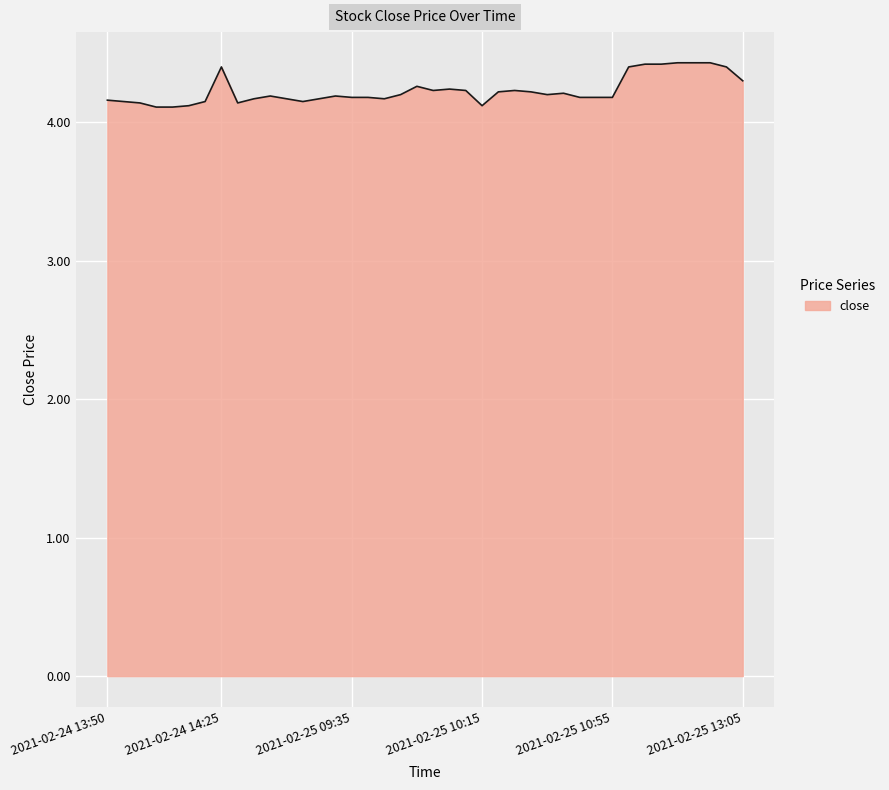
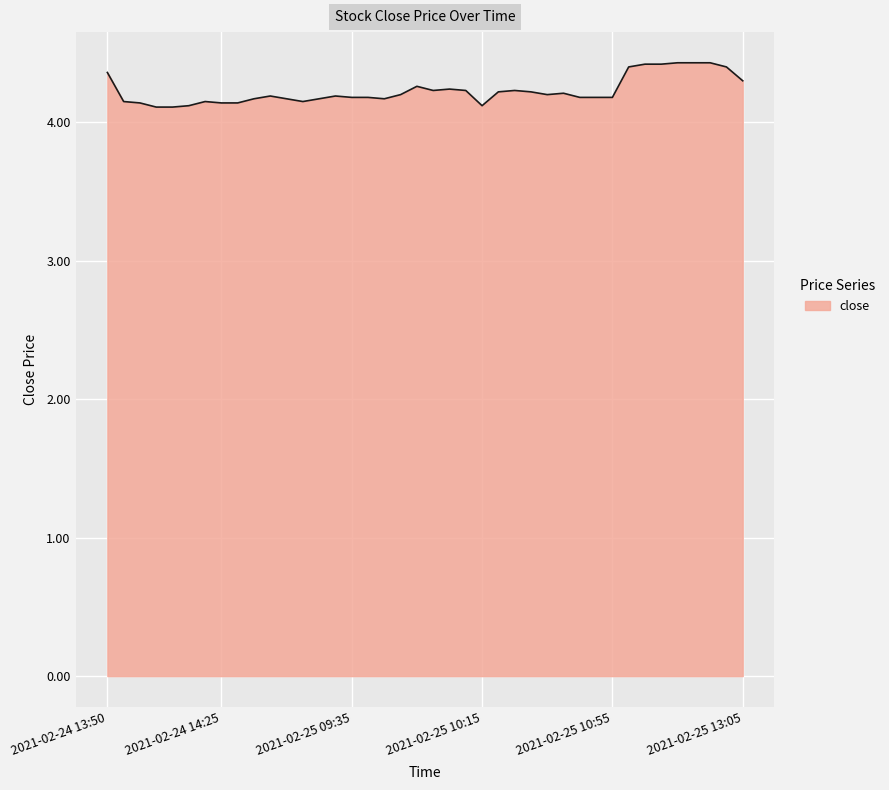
2021-02-24 13:50: 4.16 -> 4.36
2021-02-24 14:25: 4.40 -> 4.14
